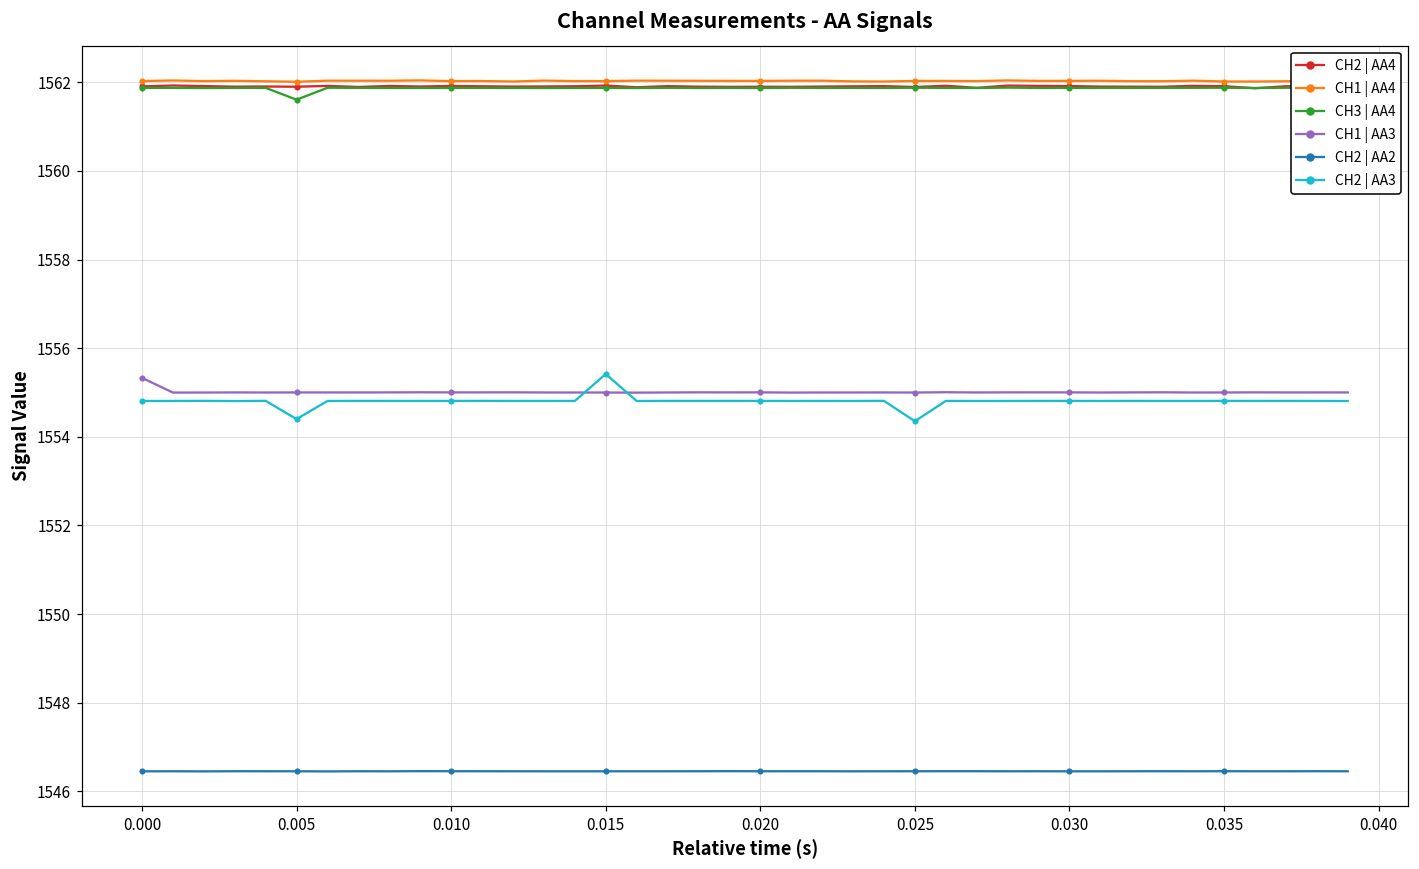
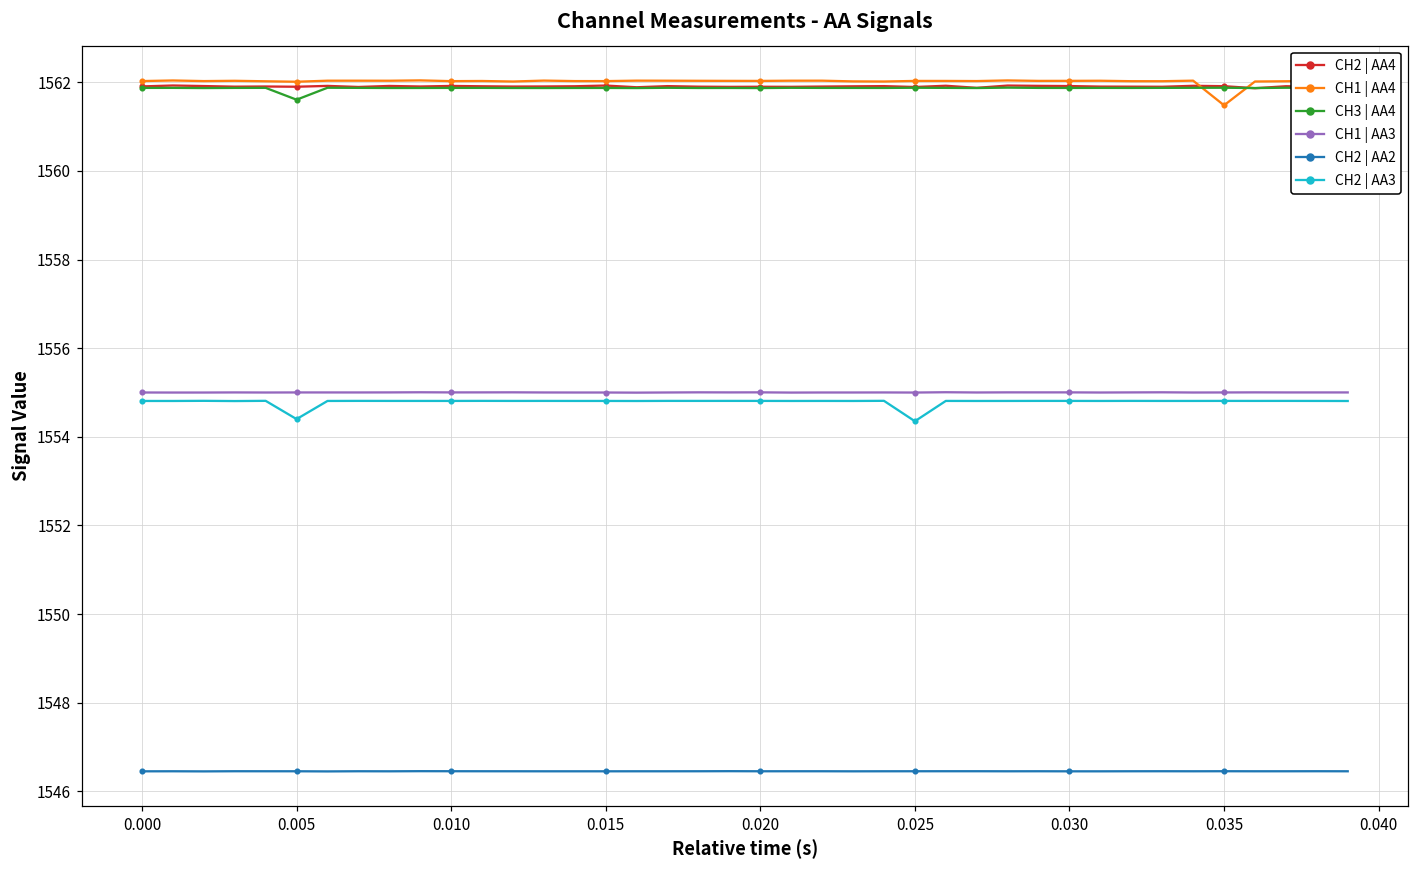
CH1 | AA3, 0.000: 1555.3 -> 1555.0
CH2 | AA3, 0.015: 1555.4 -> 1554.8
CH1 | AA4, 0.035: 1562.0 -> 1561.5
